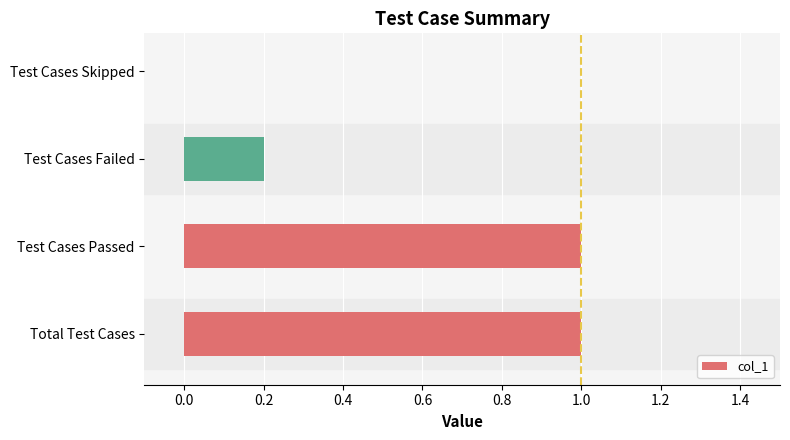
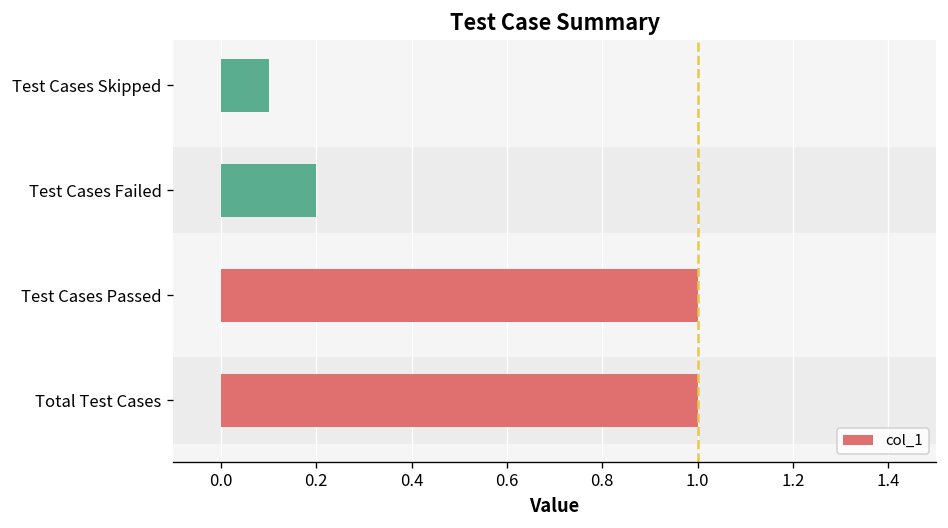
Test Cases Skipped: 0.0 -> 0.1
